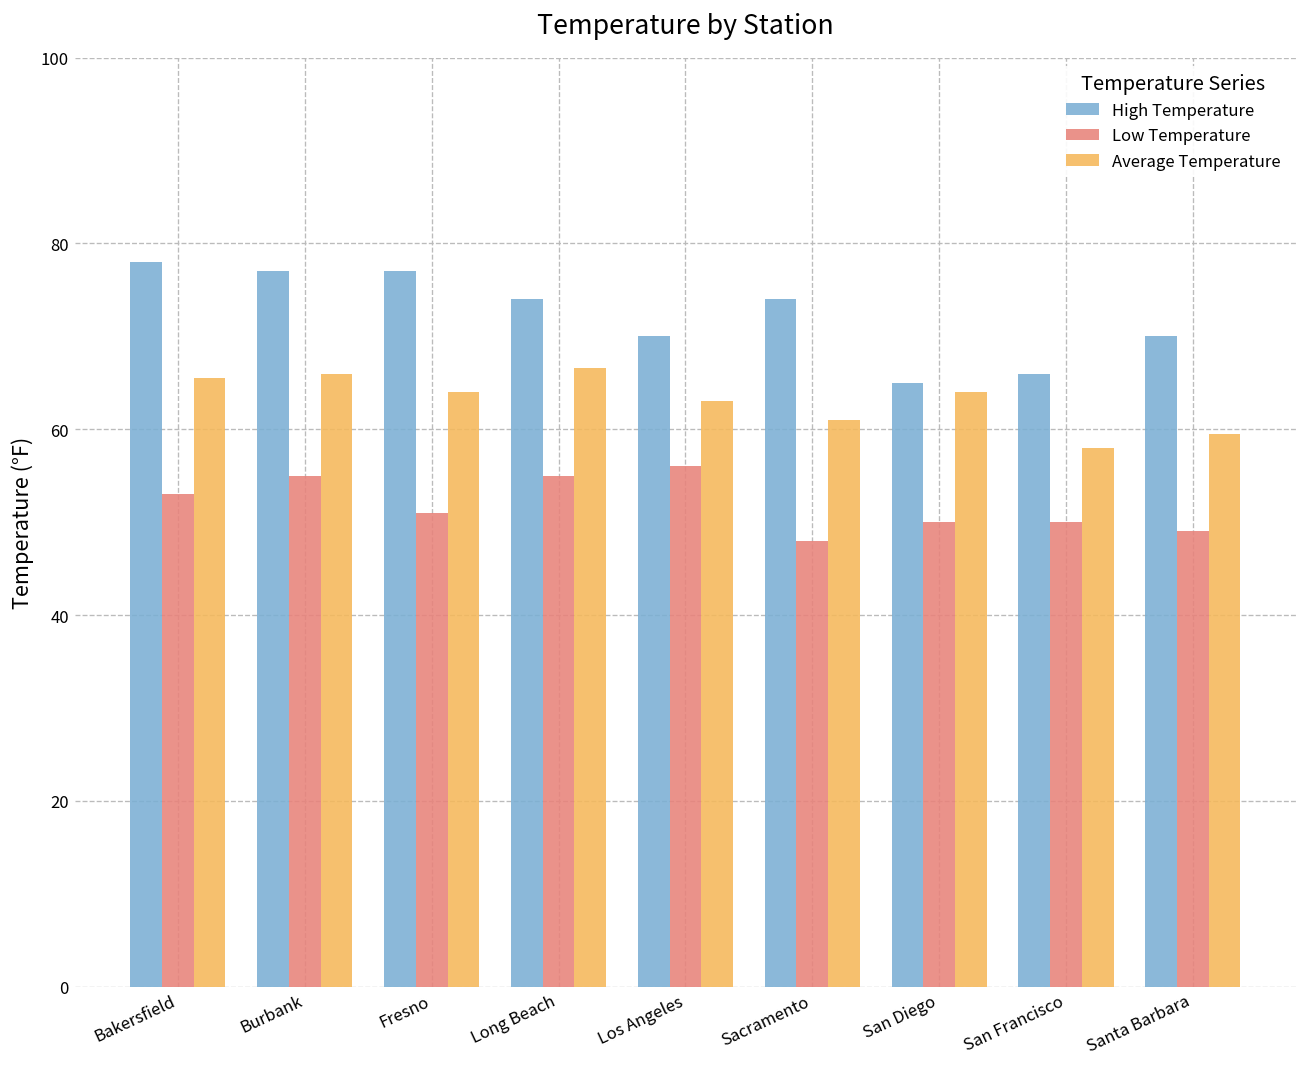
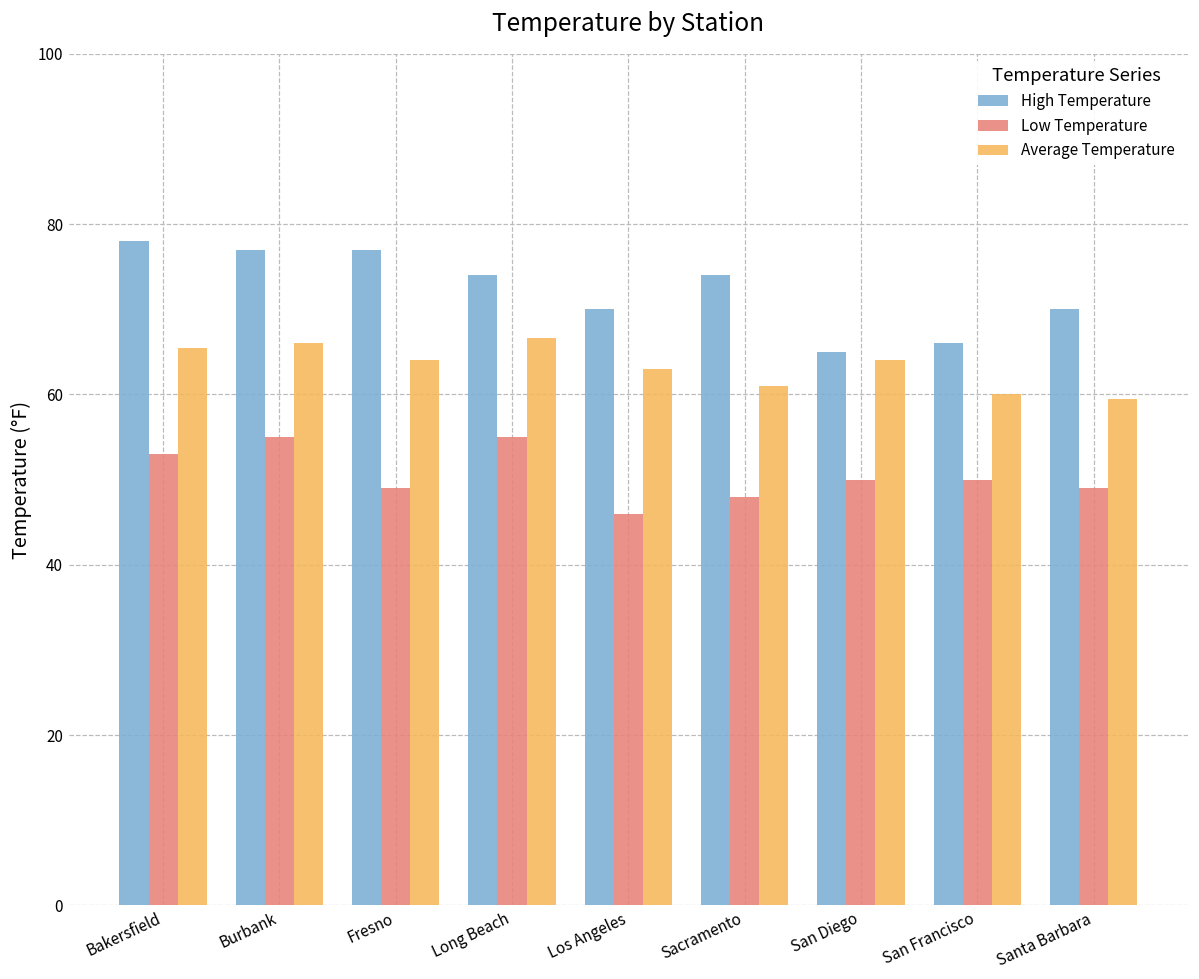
Low Temperature, Fresno: 51 -> 49
Low Temperature, Los Angeles: 56 -> 46
Average Temperature, San Francisco: 58 -> 60
